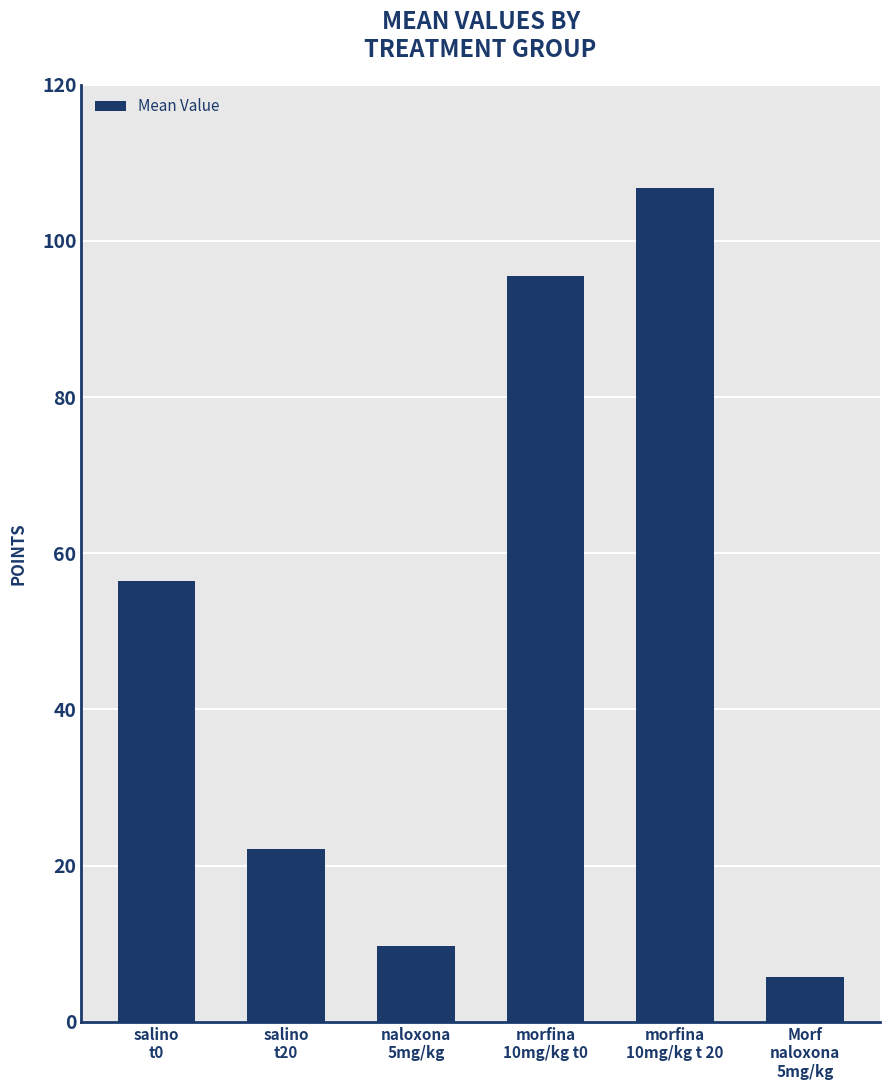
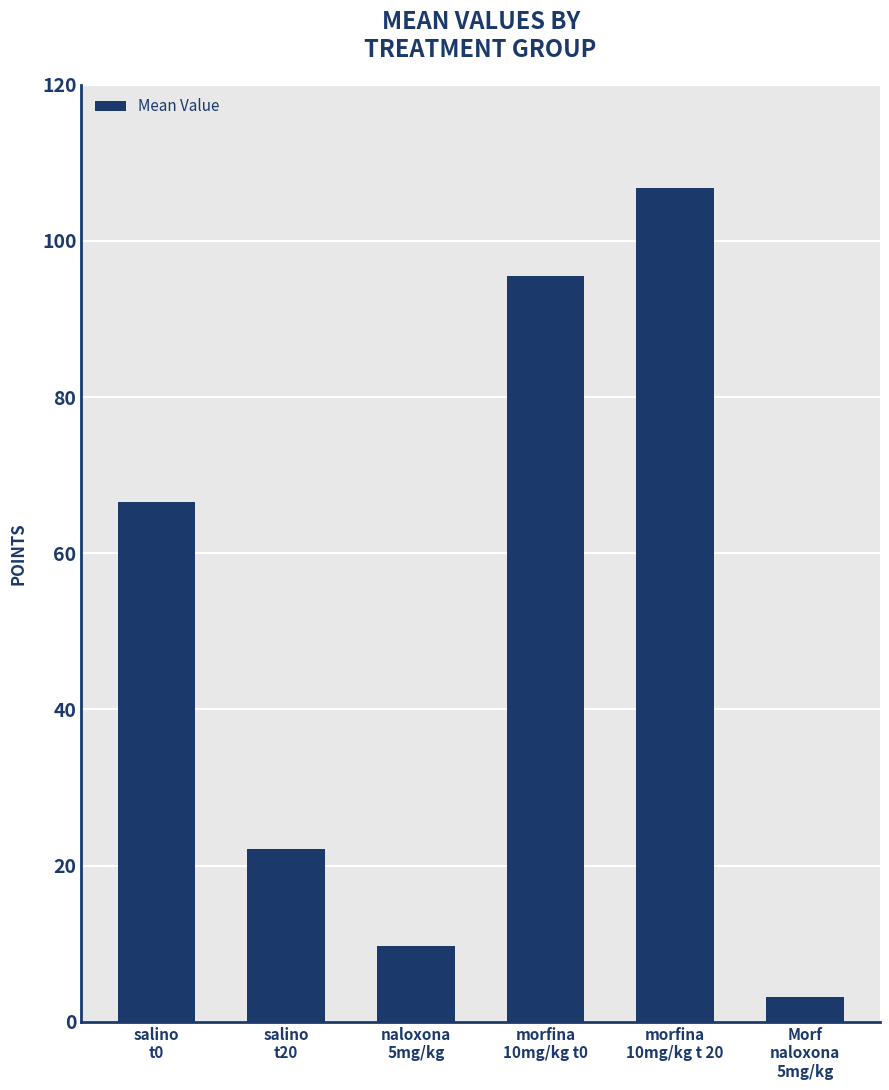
salino t0: 56 -> 67
Morf naloxona 5mg/kg: 6 -> 3
